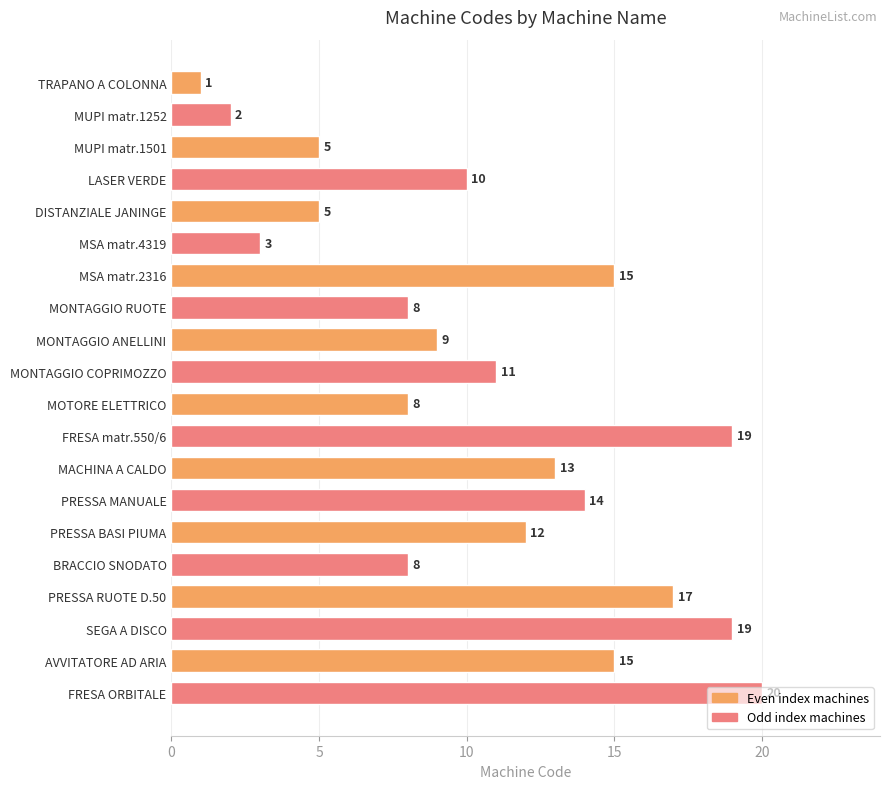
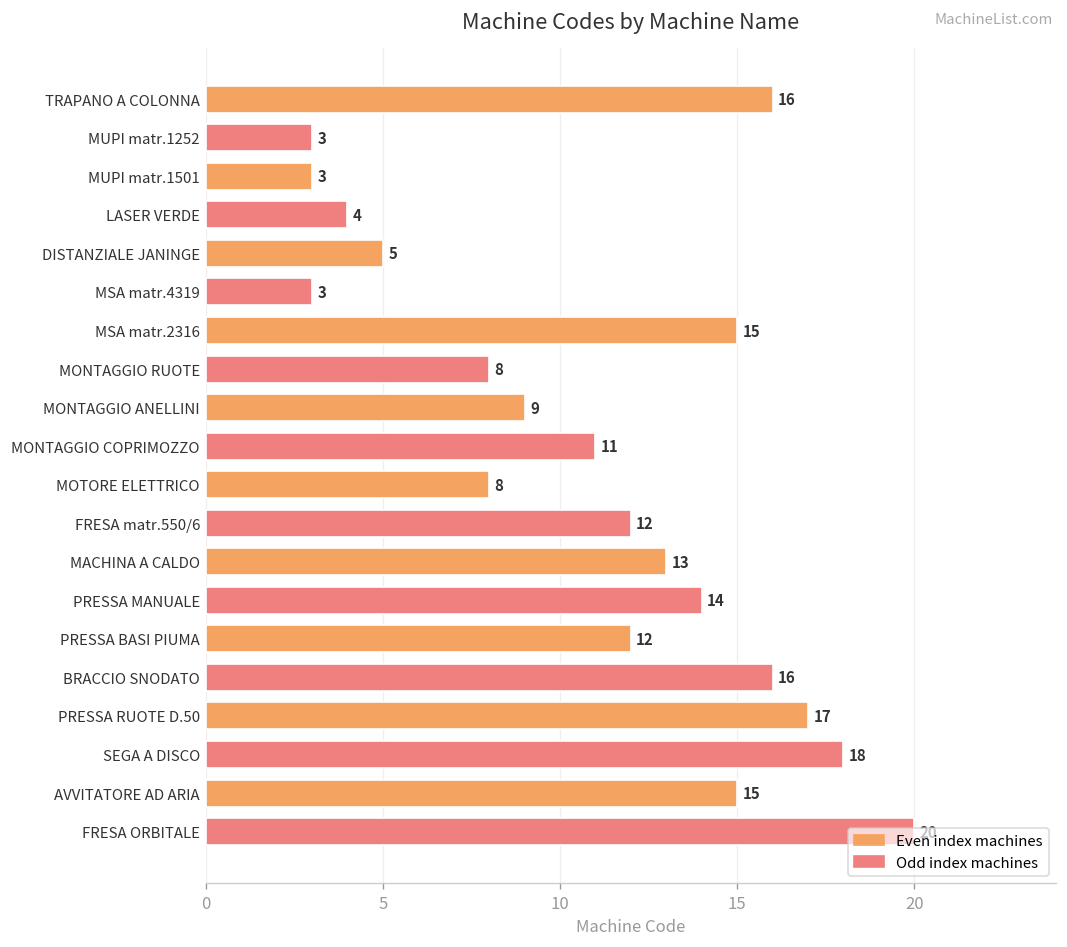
TRAPANO A COLONNA: 1 -> 16
MUPI matr.1252: 2 -> 3
MUPI matr.1501: 5 -> 3
LASER VERDE: 10 -> 4
FRESA matr.550/6: 19 -> 12
BRACCIO SNODATO: 8 -> 16
SEGA A DISCO: 19 -> 18
